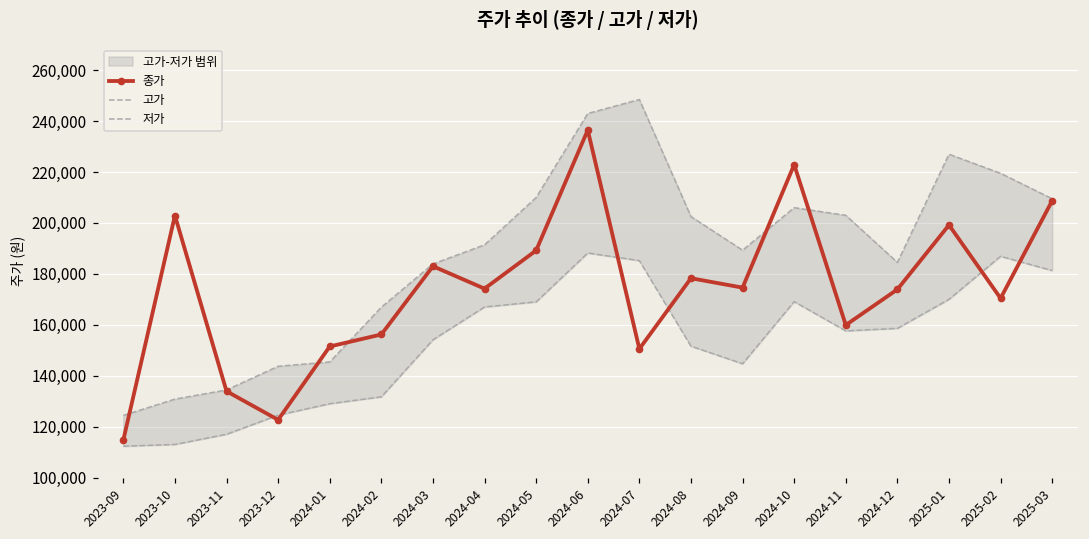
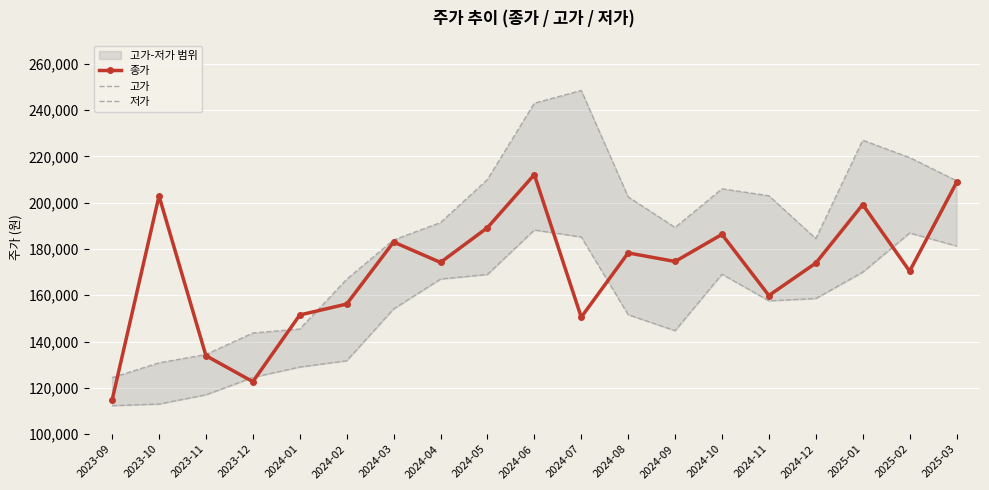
종가, 2024-06: 237,000 -> 212,000
종가, 2024-10: 223,000 -> 186,000
